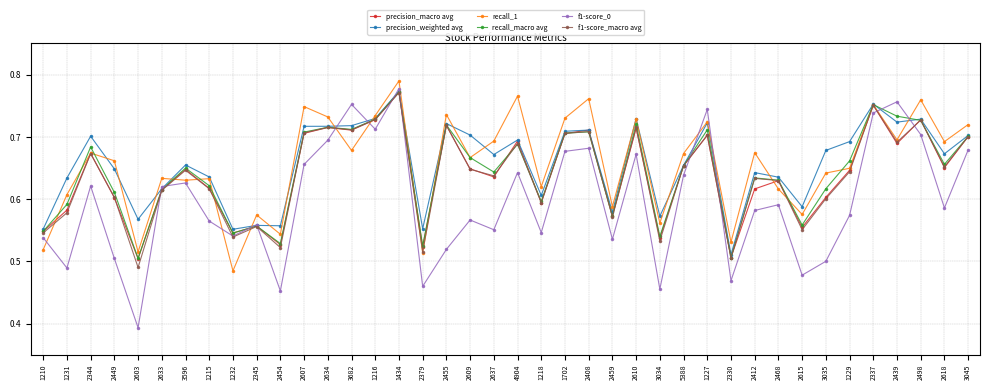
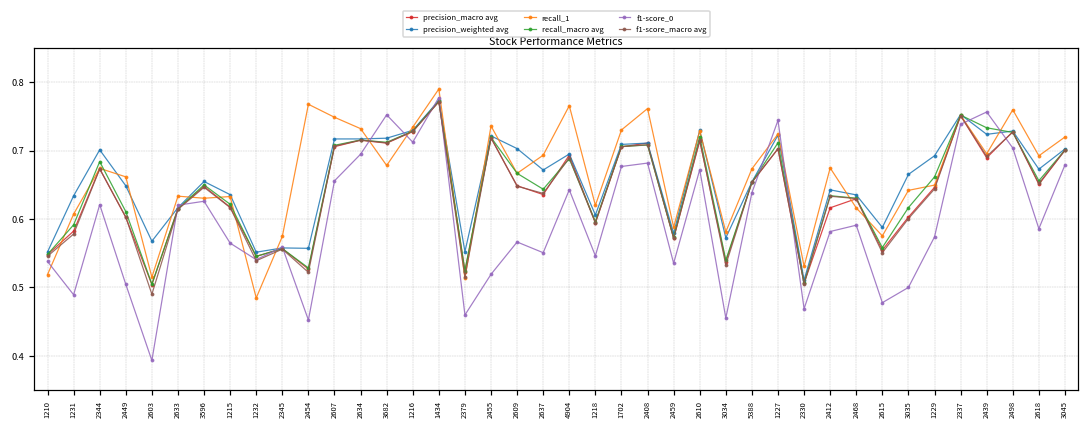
recall_1, 2454: 0.54 -> 0.77
recall_1, 3034: 0.56 -> 0.58
precision_weighted avg, 3035: 0.68 -> 0.67
